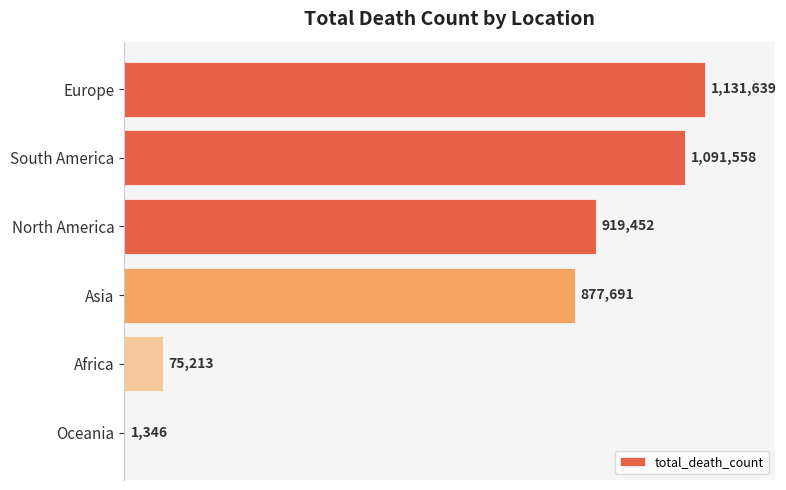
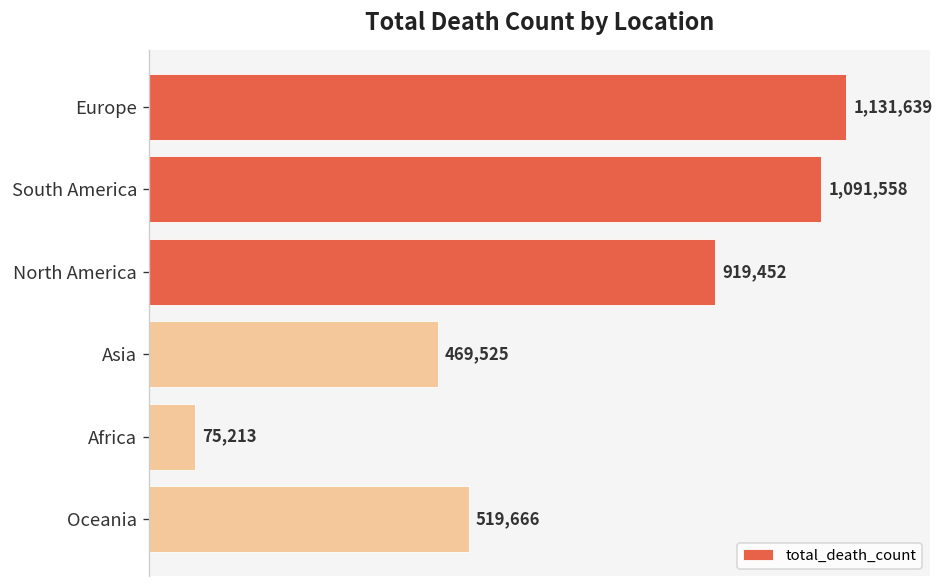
Asia: 877,691 -> 469,525
Oceania: 1,346 -> 519,666
